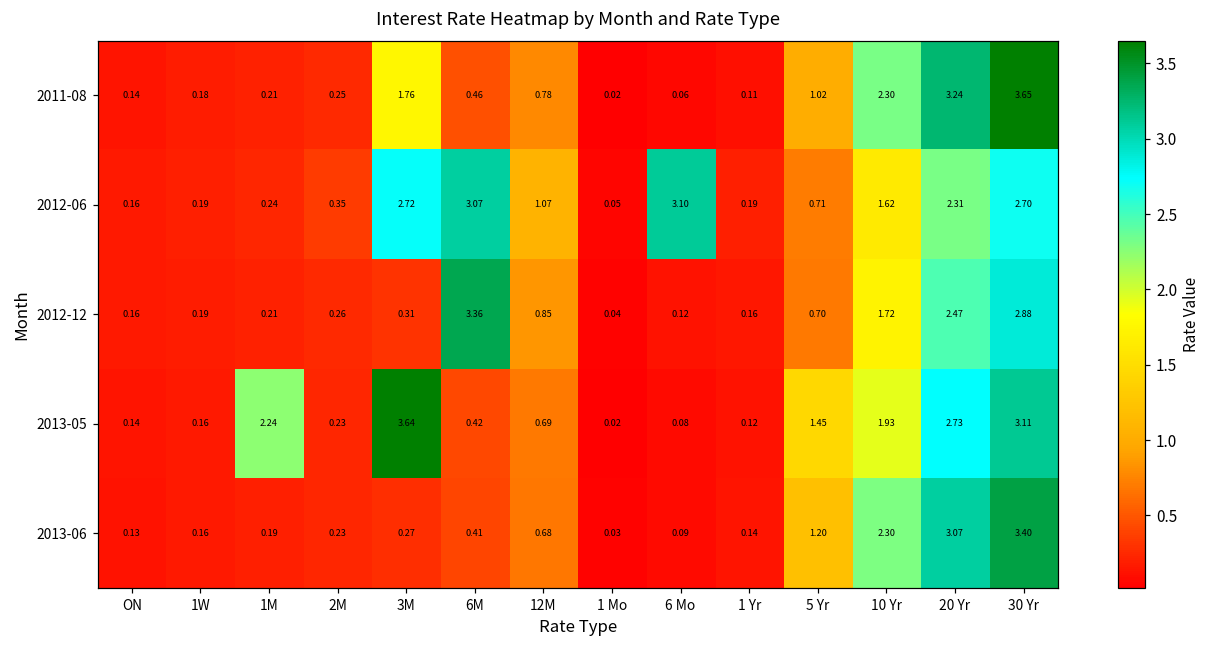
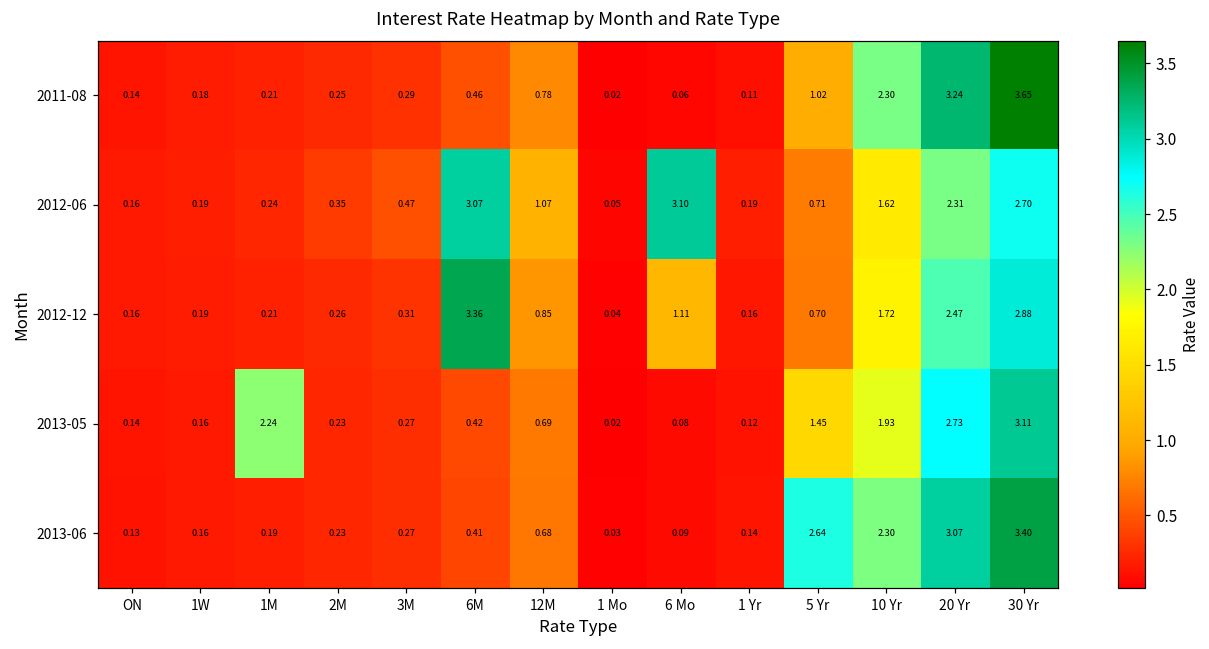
2011-08, 3M: 1.76 -> 0.29
2012-06, 3M: 2.72 -> 0.47
2012-12, 6 Mo: 0.12 -> 1.11
2013-05, 3M: 3.64 -> 0.27
2013-06, 5 Yr: 1.20 -> 2.64
